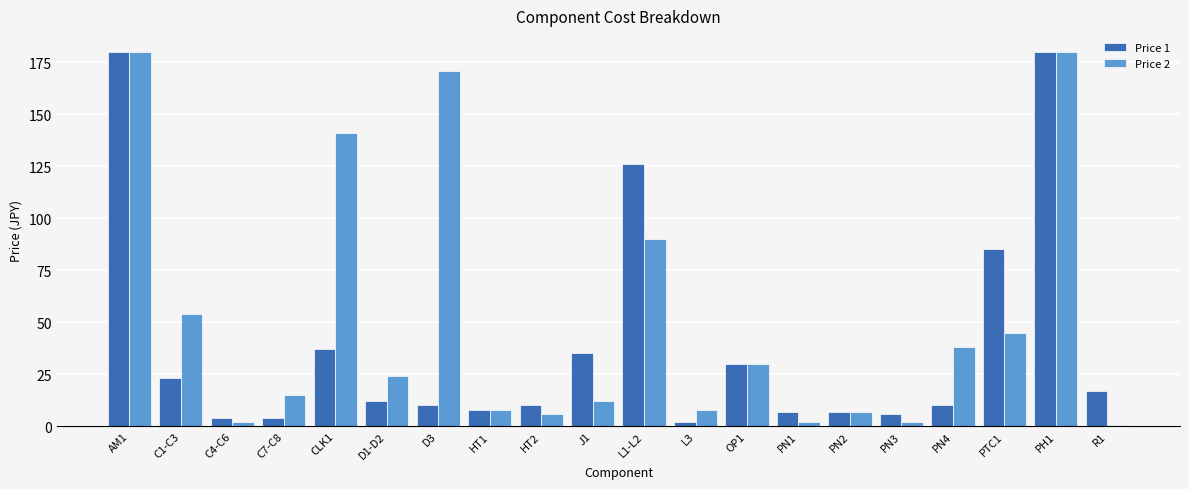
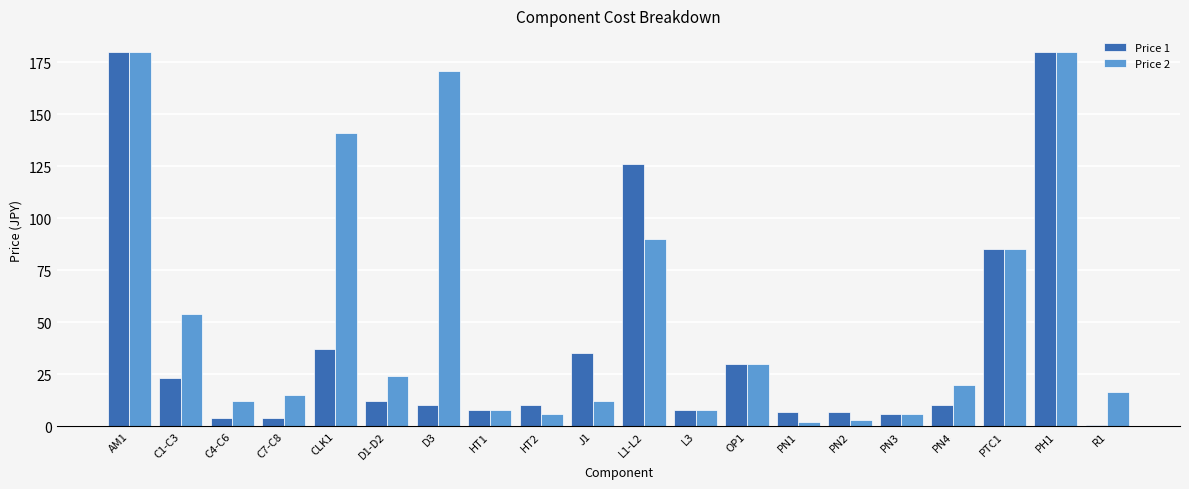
Price 2, C4-C6: 2 -> 12
Price 1, L3: 2 -> 8
Price 2, PN2: 7 -> 3
Price 2, PN3: 2 -> 6
Price 2, PN4: 38 -> 20
Price 2, PTC1: 45 -> 85
Price 1, R1: 17 -> 1
Price 2, R1: 1 -> 17
